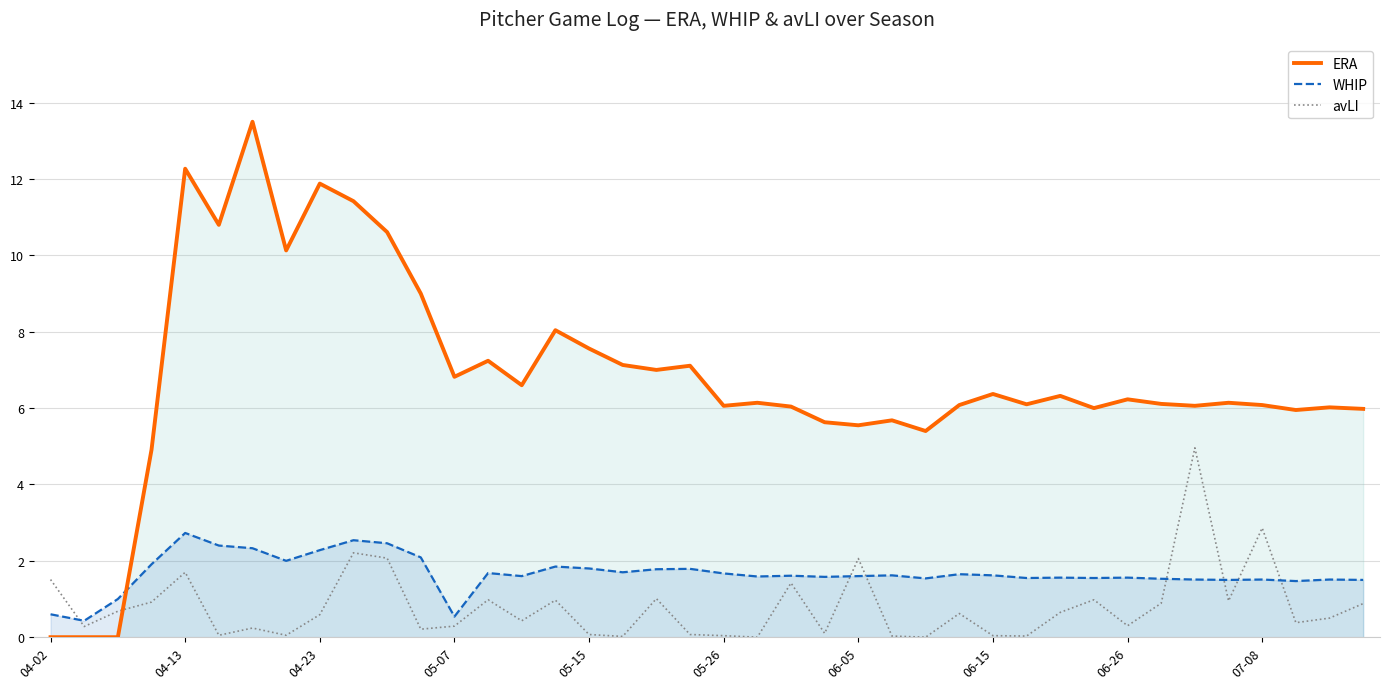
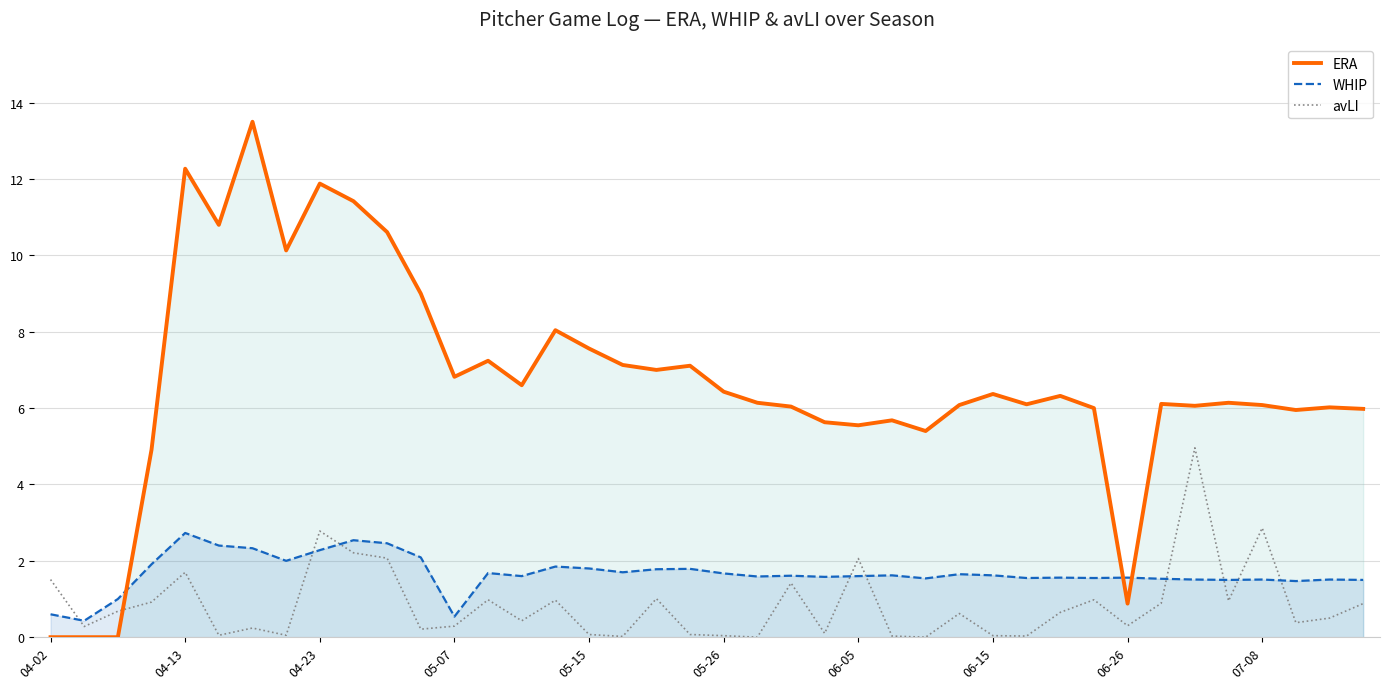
avLI, 04-23: 0.6 -> 2.8
ERA, 05-26: 6.1 -> 6.4
ERA, 06-26: 6.2 -> 0.9
